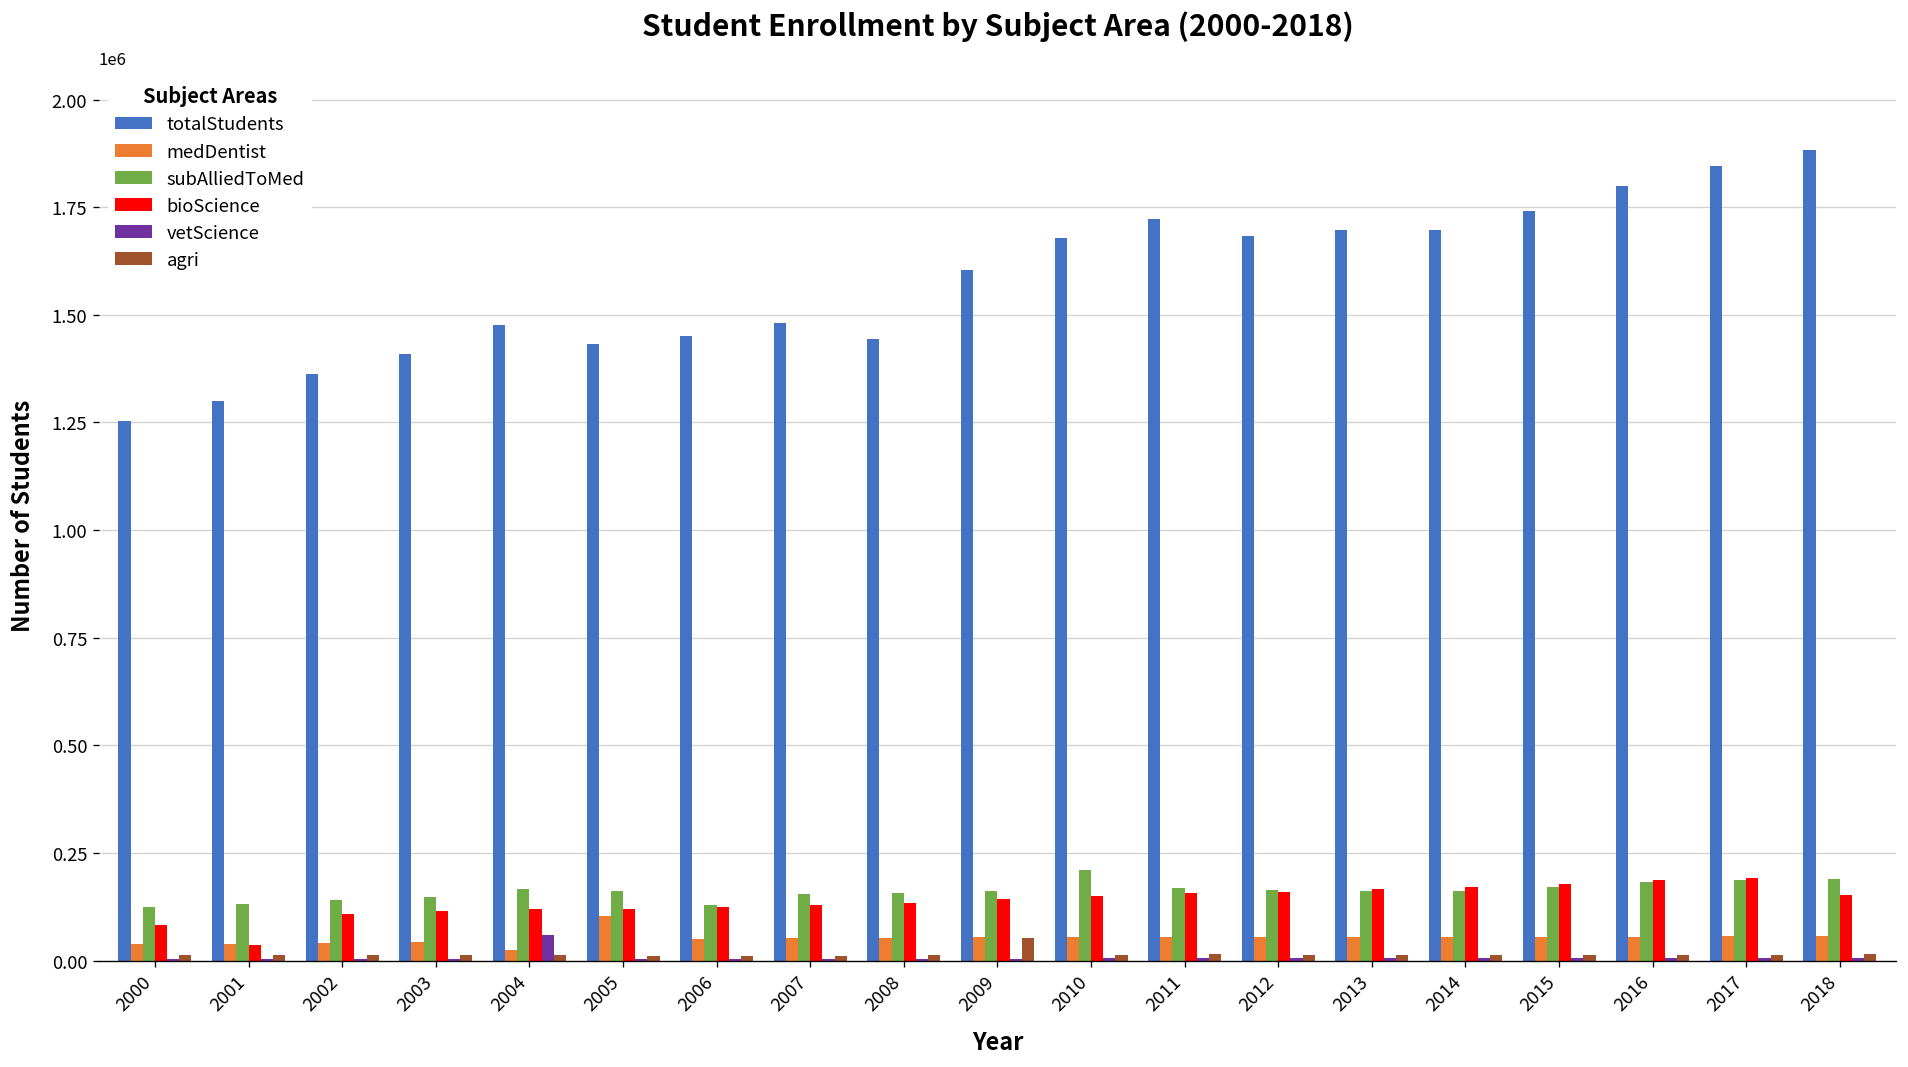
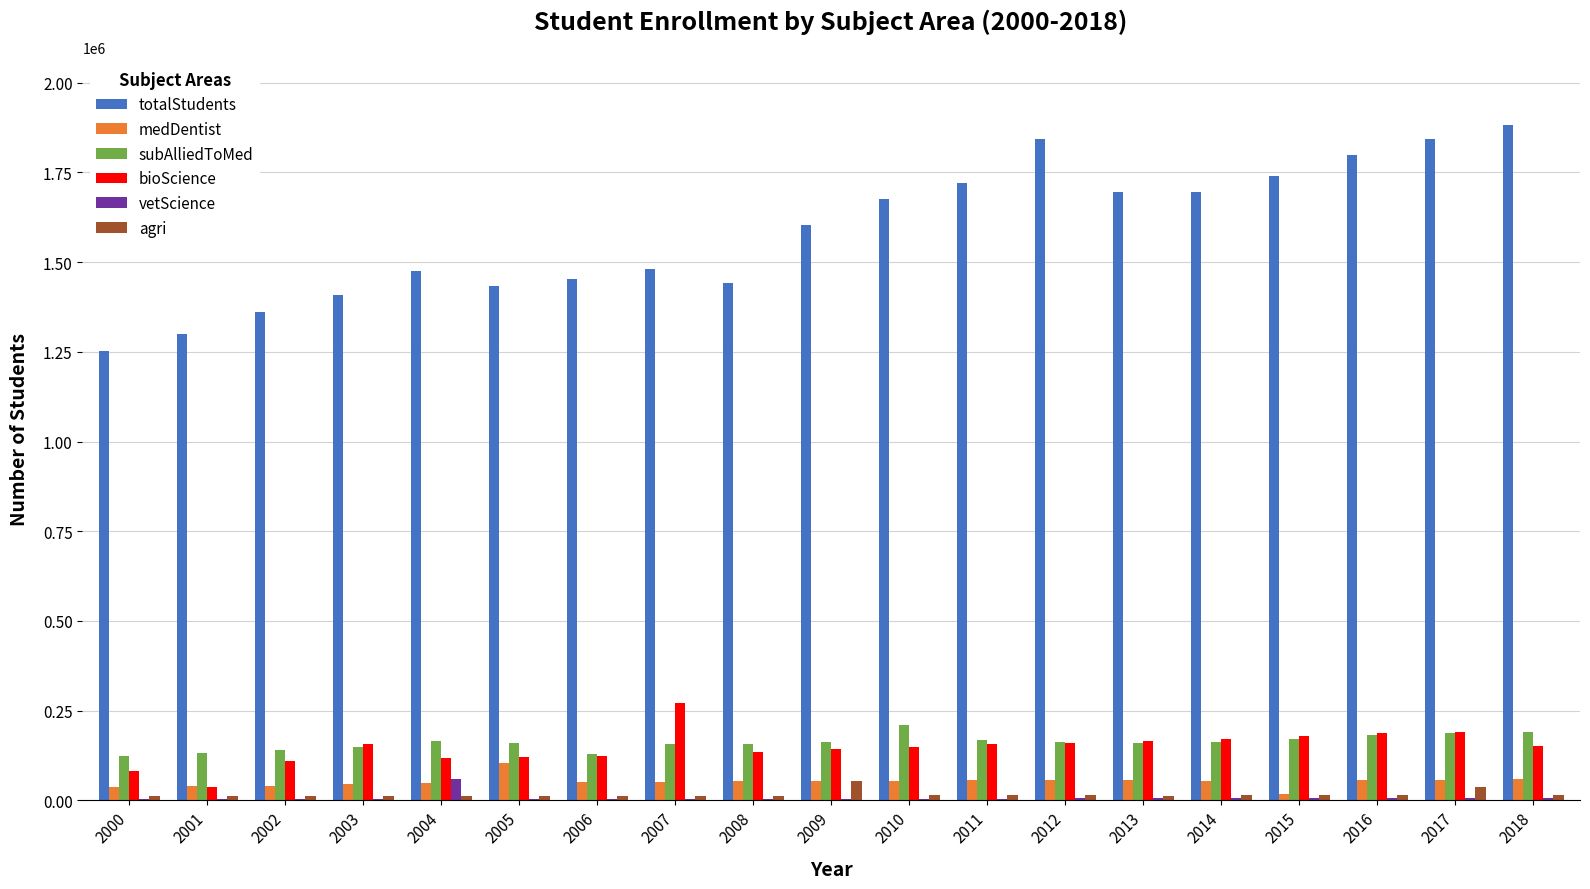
bioScience, 2003: 110000 -> 160000
medDentist, 2004: 20000 -> 50000
bioScience, 2007: 130000 -> 270000
totalStudents, 2012: 1680000 -> 1840000
medDentist, 2015: 60000 -> 20000
agri, 2017: 10000 -> 40000
